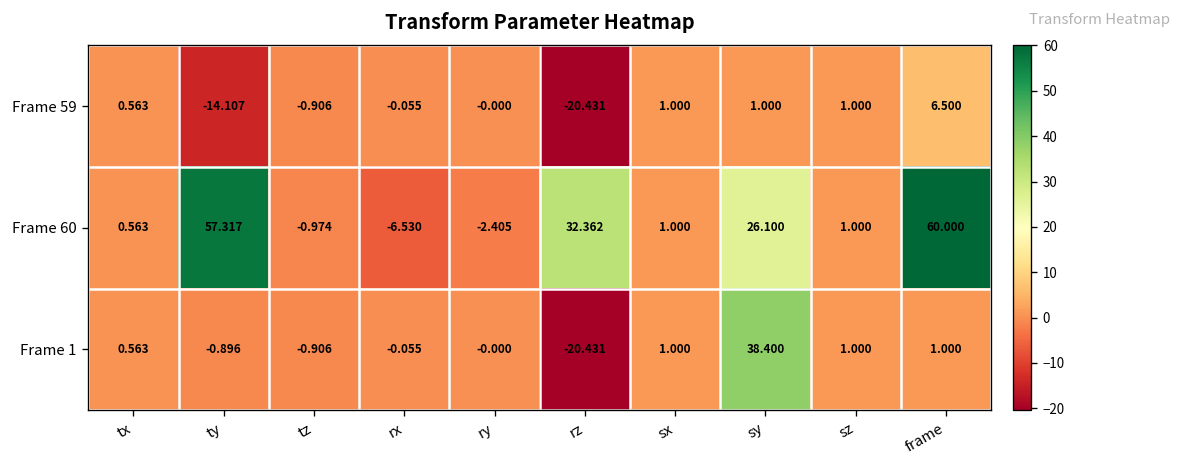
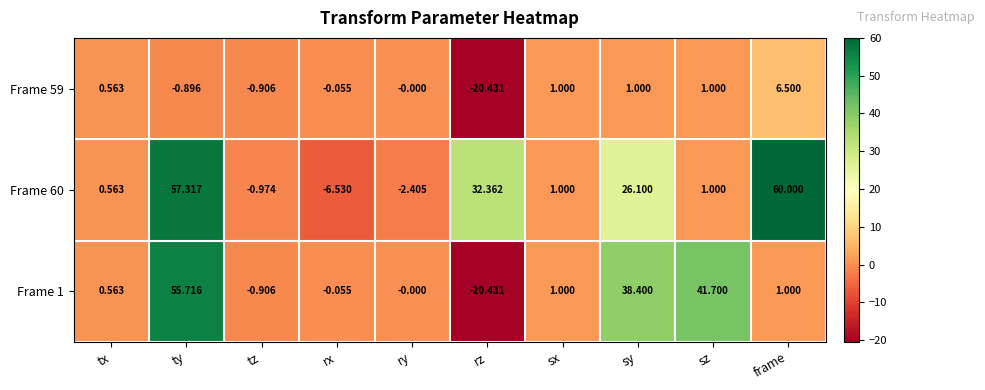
Frame 59, ty: -14.107 -> -0.896
Frame 1, ty: -0.896 -> 55.716
Frame 1, sz: 1.000 -> 41.700
